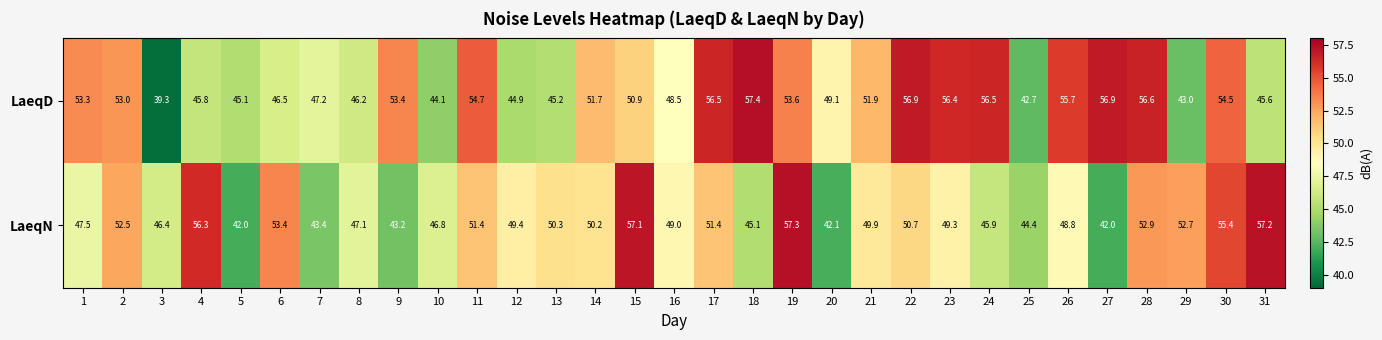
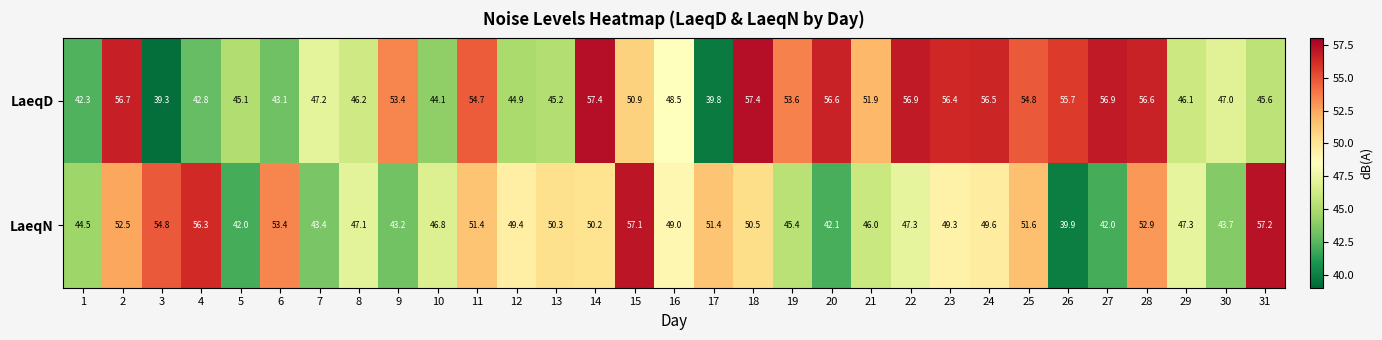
LaeqD, 1: 53.3 -> 42.3
LaeqD, 2: 53.0 -> 56.7
LaeqD, 4: 45.8 -> 42.8
LaeqD, 6: 46.5 -> 43.1
LaeqD, 14: 51.7 -> 57.4
LaeqD, 17: 56.5 -> 39.8
LaeqD, 20: 49.1 -> 56.6
LaeqD, 25: 42.7 -> 54.8
LaeqD, 29: 43.0 -> 46.1
LaeqD, 30: 54.5 -> 47.0
LaeqN, 1: 47.5 -> 44.5
LaeqN, 3: 46.4 -> 54.8
LaeqN, 18: 45.1 -> 50.5
LaeqN, 19: 57.3 -> 45.4
LaeqN, 21: 49.9 -> 46.0
LaeqN, 22: 50.7 -> 47.3
LaeqN, 24: 45.9 -> 49.6
LaeqN, 25: 44.4 -> 51.6
LaeqN, 26: 48.8 -> 39.9
LaeqN, 29: 52.7 -> 47.3
LaeqN, 30: 55.4 -> 43.7
